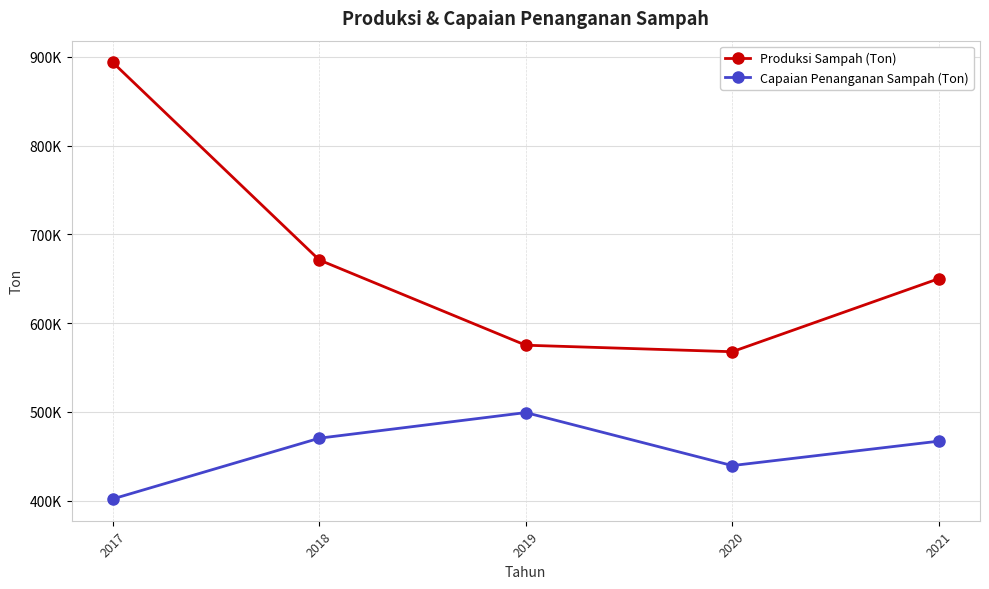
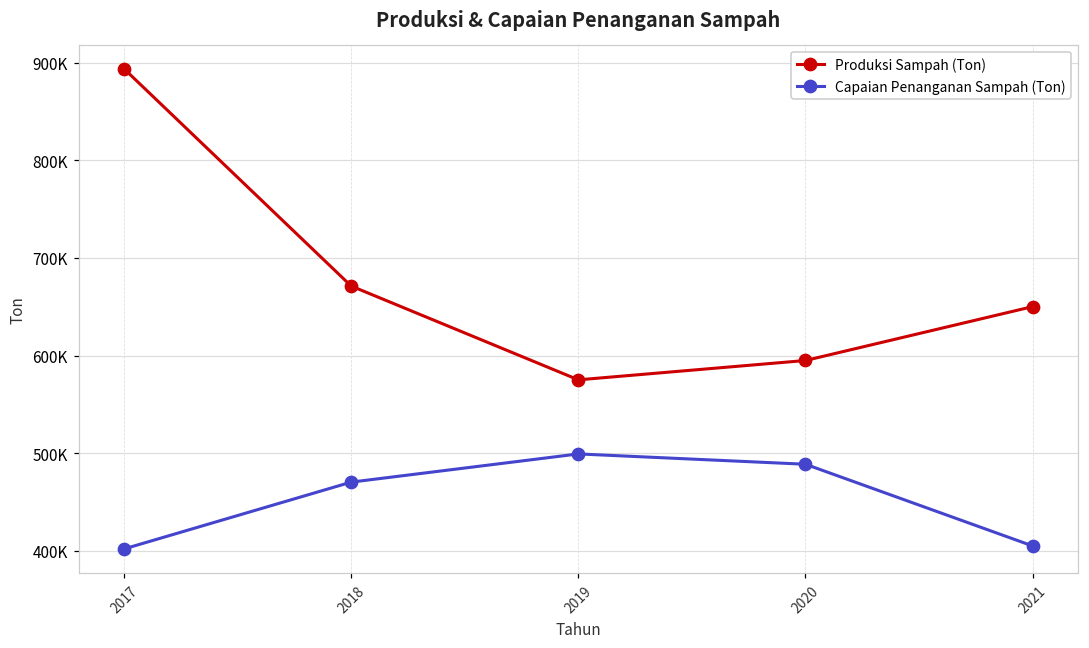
Produksi Sampah (Ton), 2020: 570000 -> 590000
Capaian Penanganan Sampah (Ton), 2020: 440000 -> 490000
Capaian Penanganan Sampah (Ton), 2021: 470000 -> 400000
